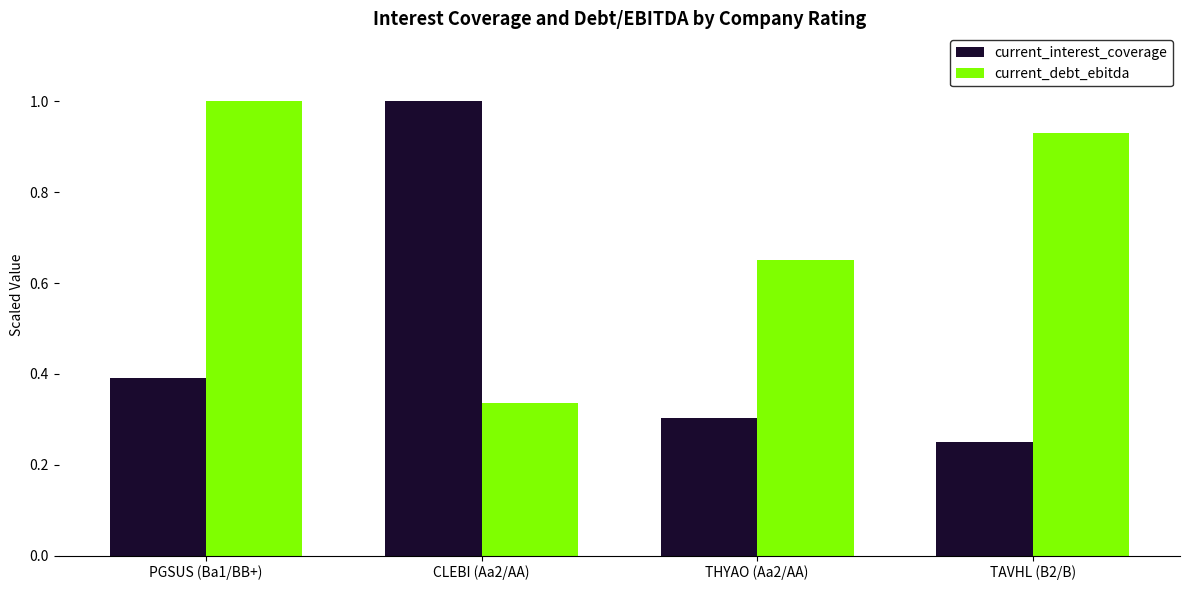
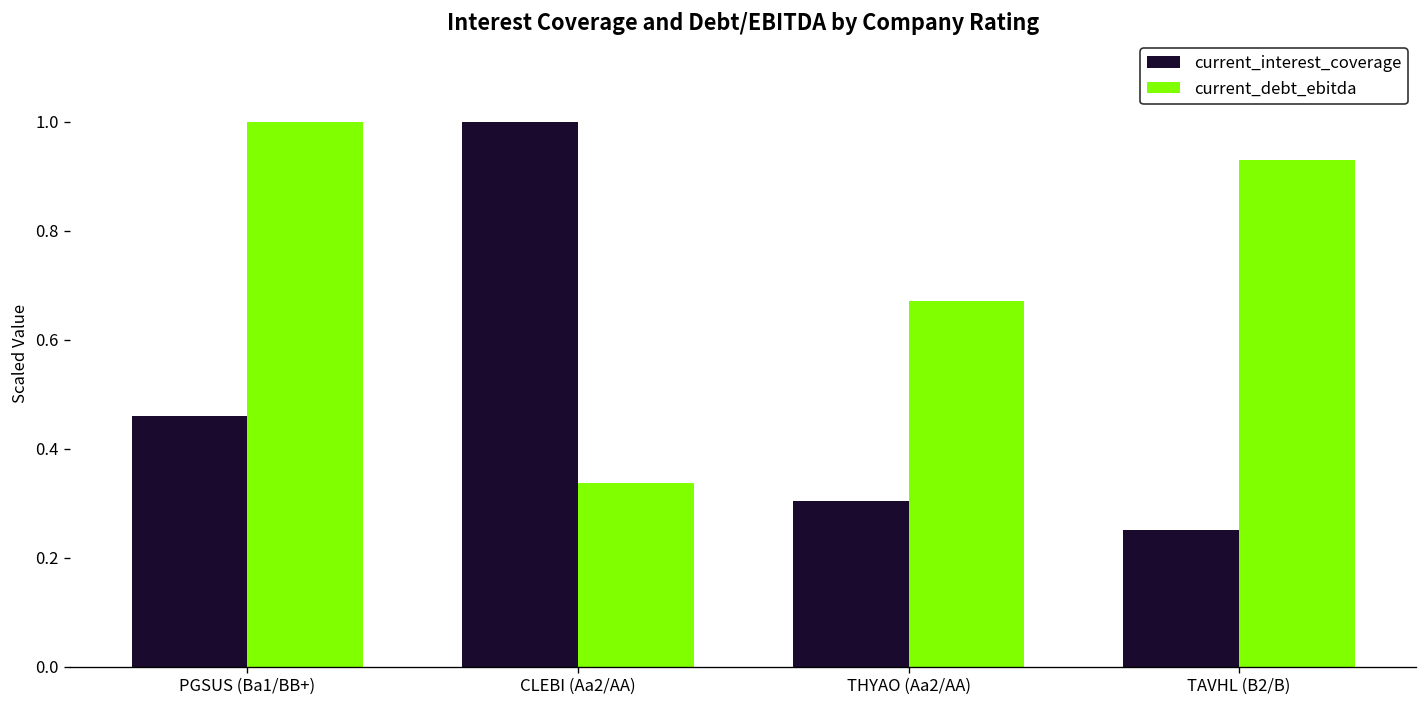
current_interest_coverage, PGSUS (Ba1/BB+): 0.39 -> 0.46
current_debt_ebitda, THYAO (Aa2/AA): 0.65 -> 0.67
